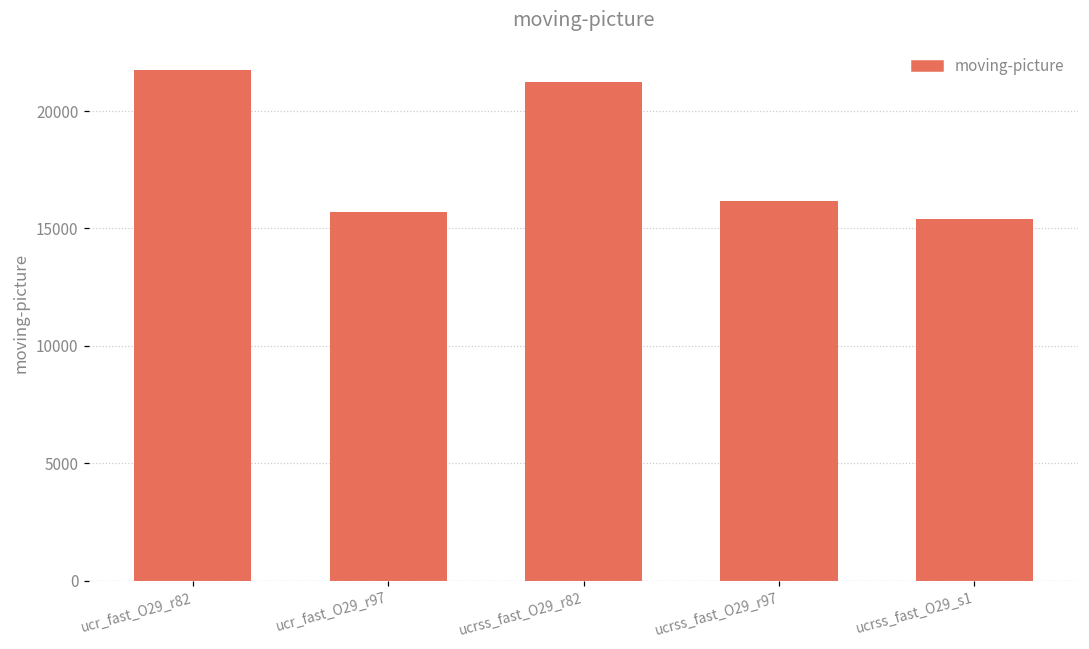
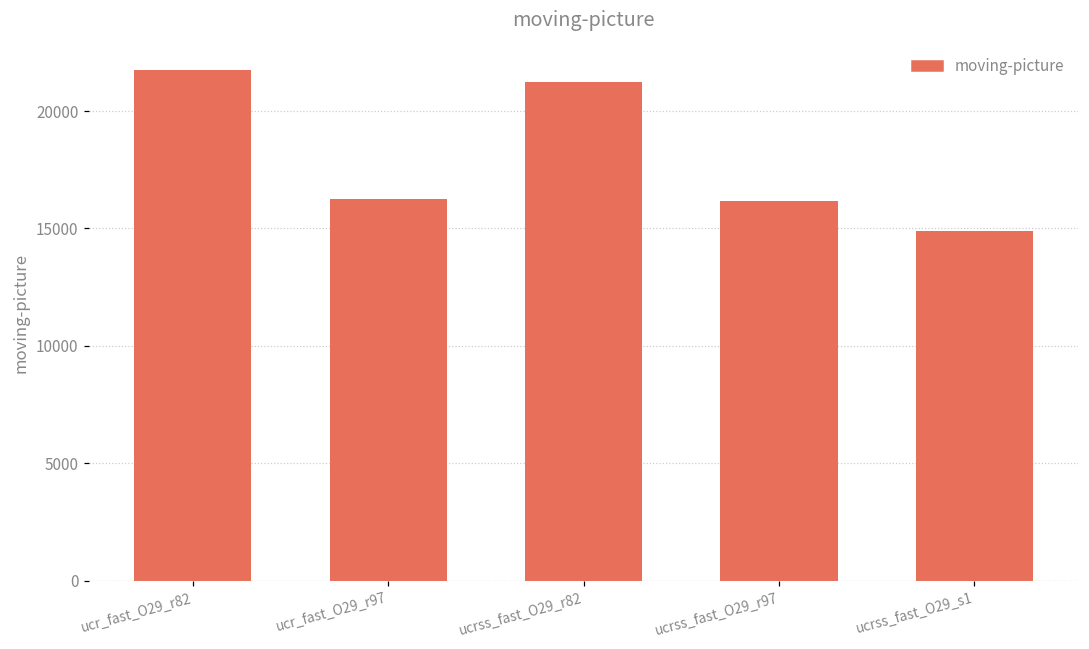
ucr_fast_O29_r97: 15700 -> 16200
ucrss_fast_O29_s1: 15400 -> 14900
